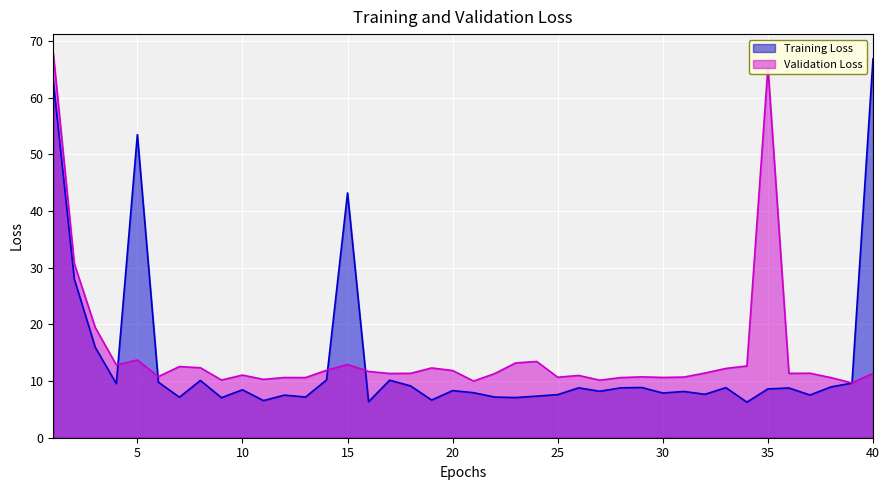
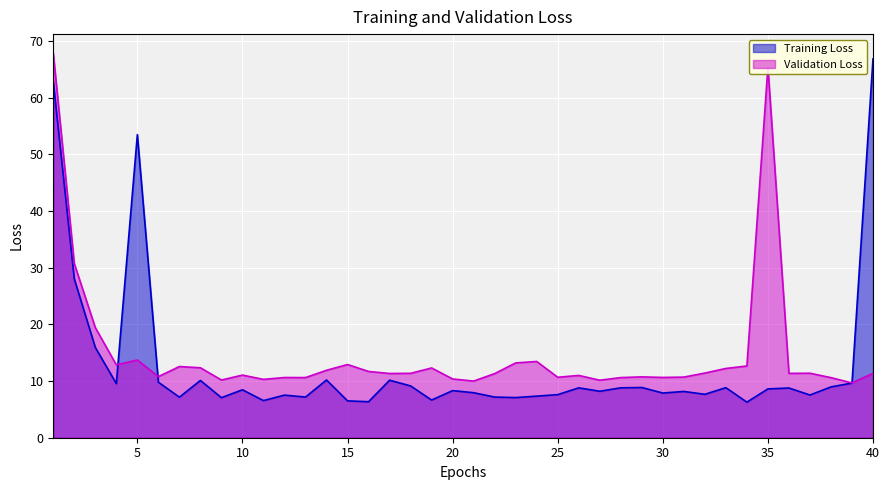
Training Loss, 15: 43 -> 7
Validation Loss, 20: 12 -> 10
